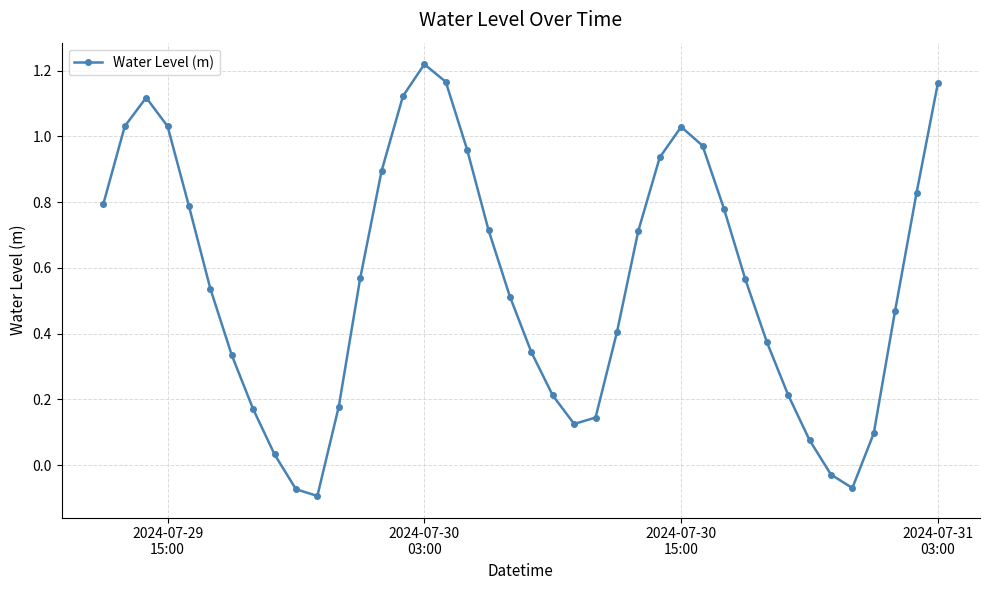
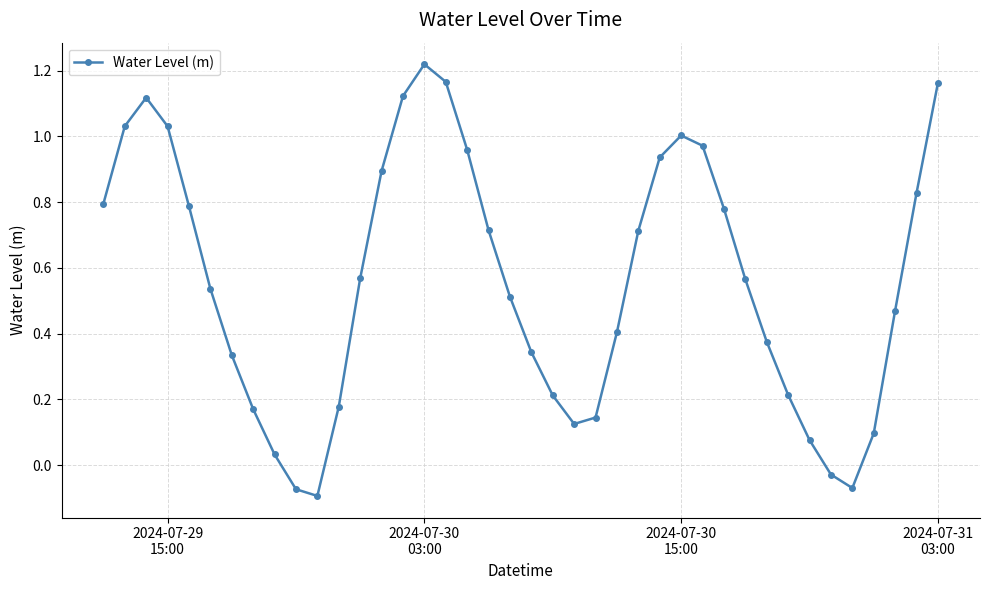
2024-07-30 15:00: 1.03 -> 1.00
